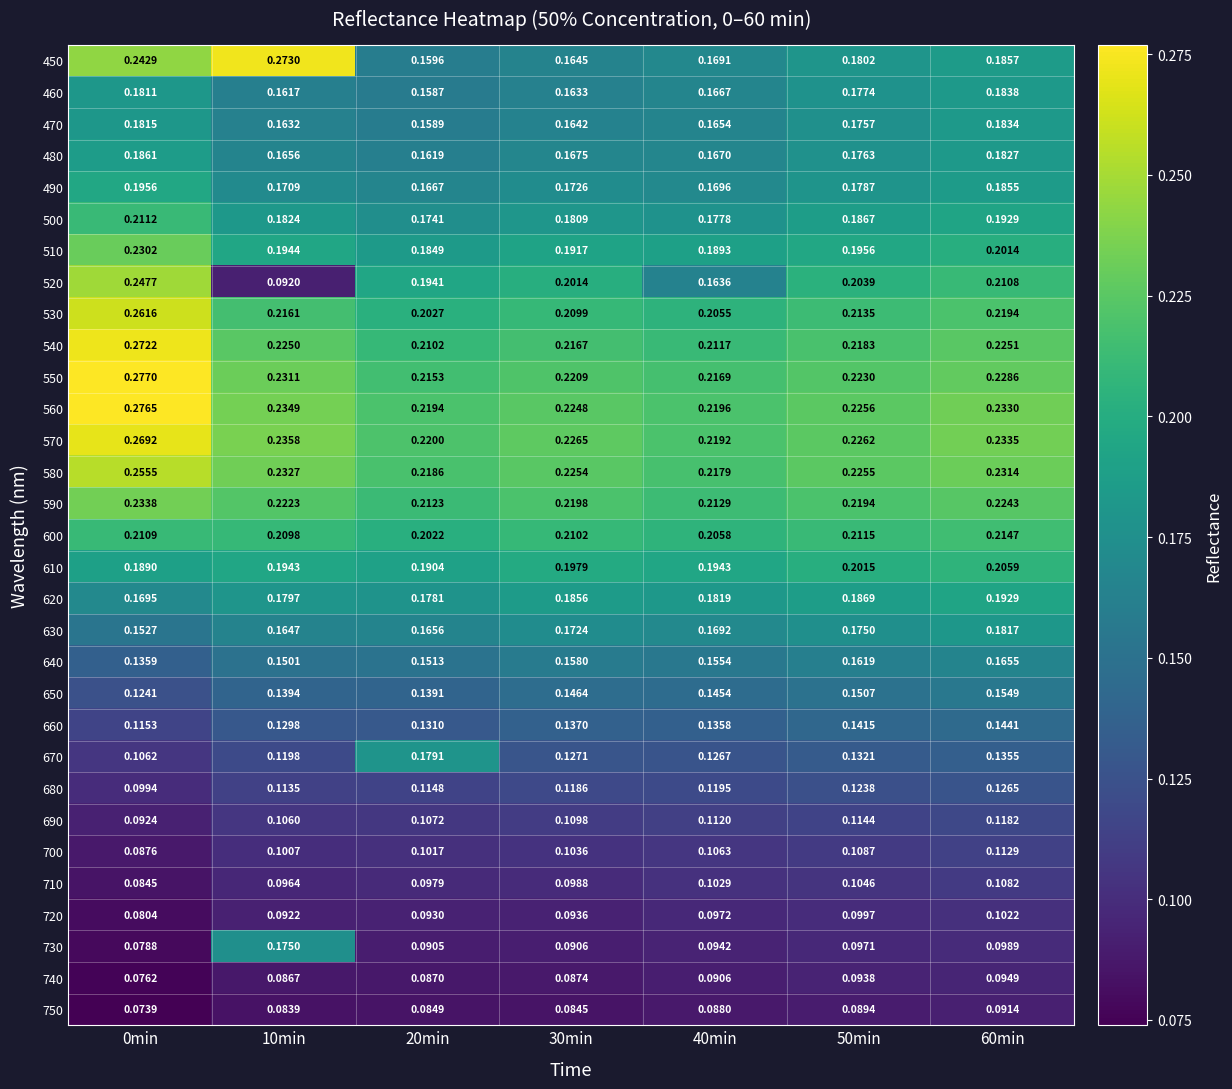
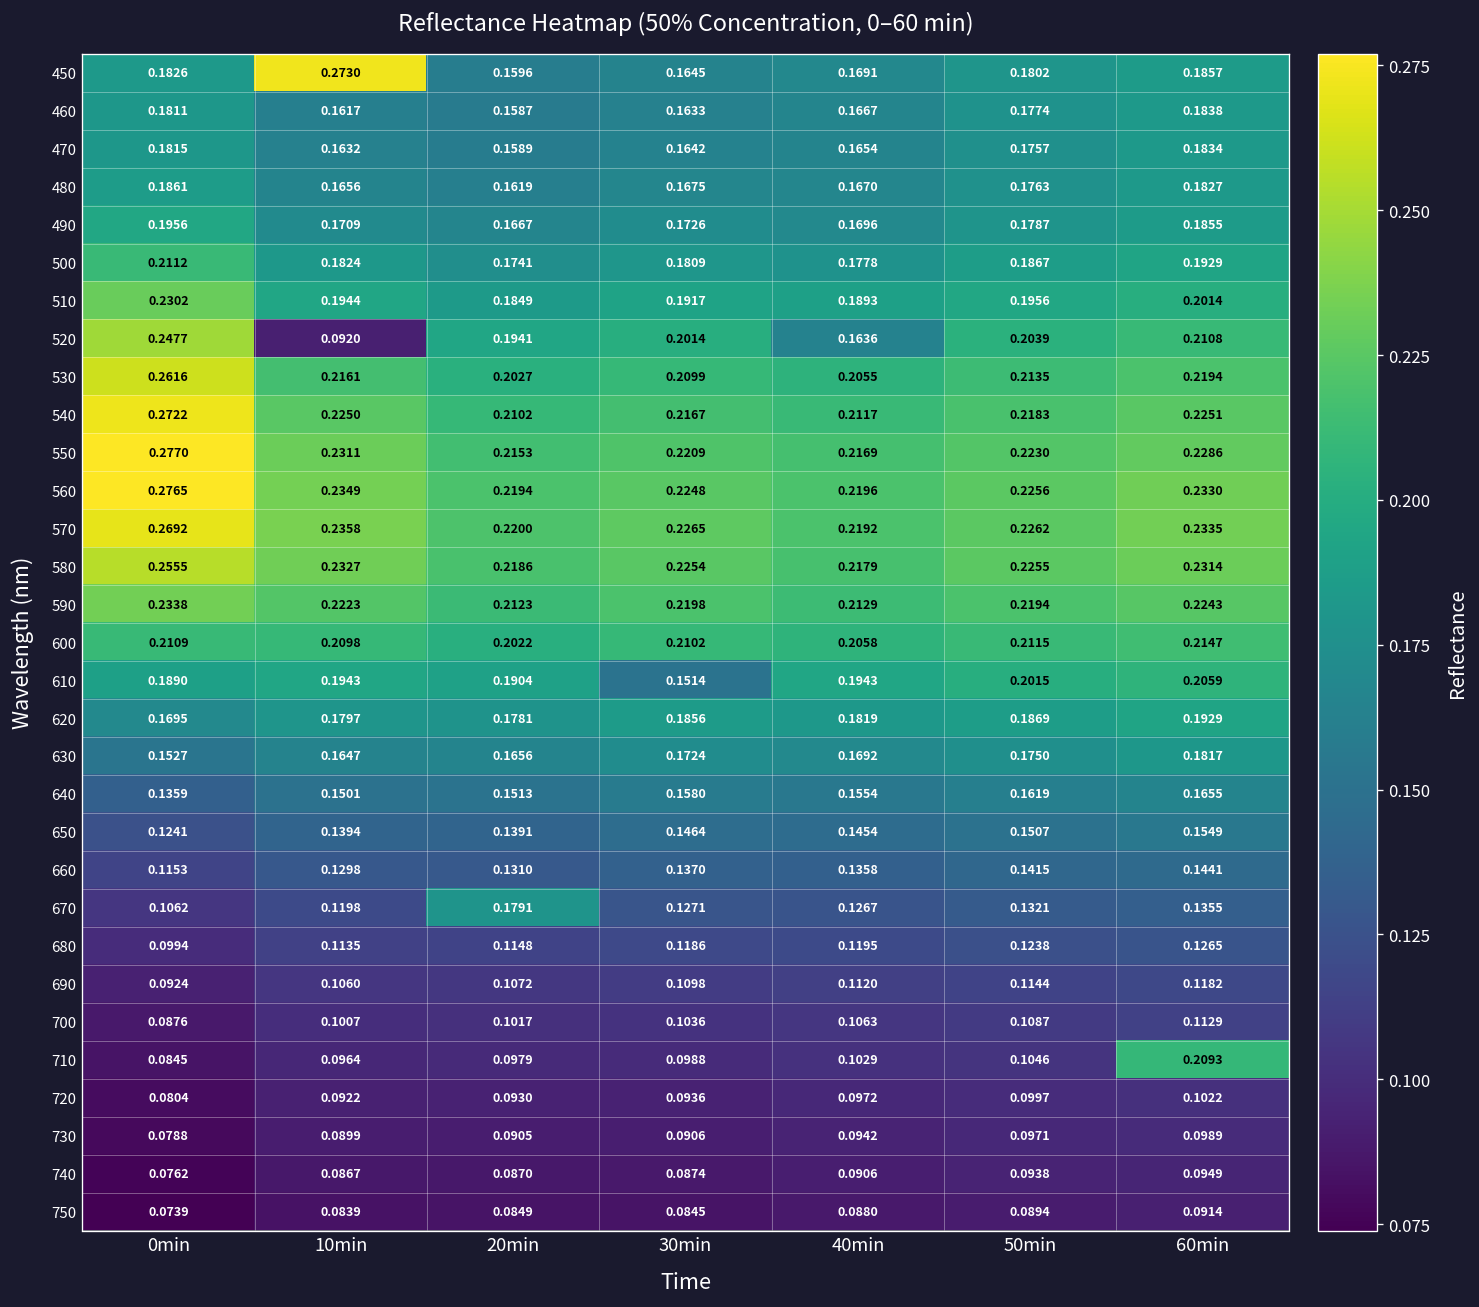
450, 0min: 0.2429 -> 0.1826
610, 30min: 0.1979 -> 0.1514
710, 60min: 0.1082 -> 0.2093
730, 10min: 0.1750 -> 0.0899
